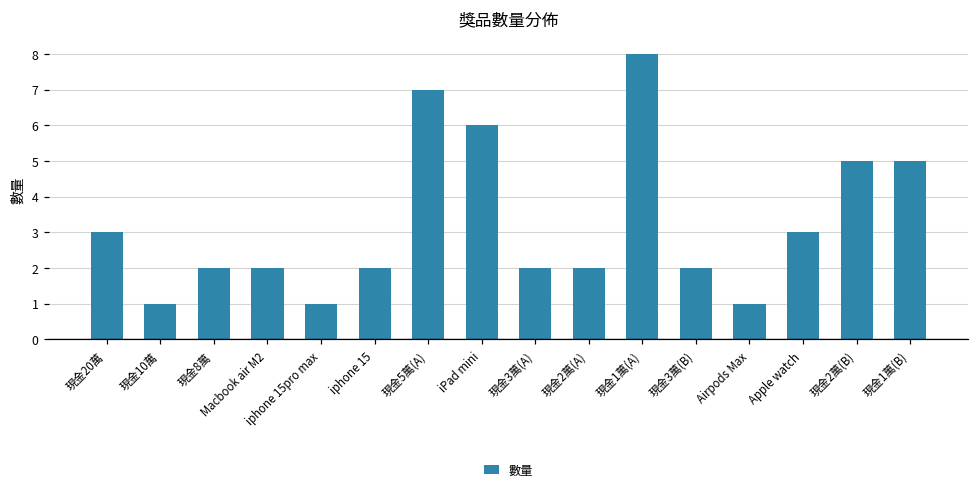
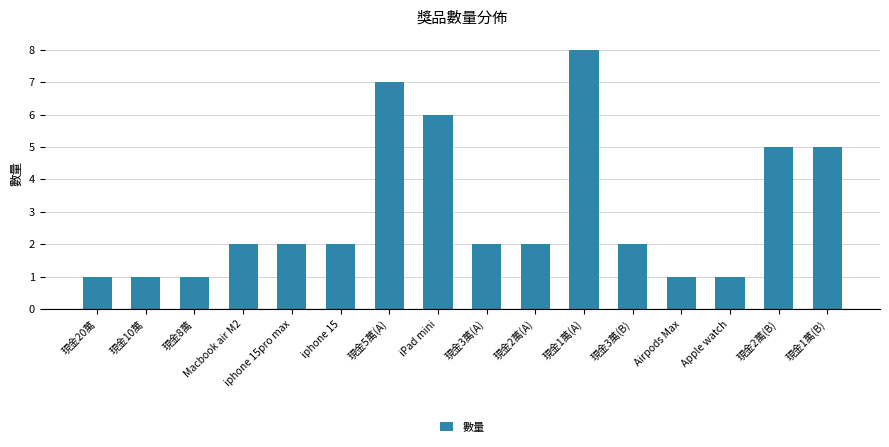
現金20萬: 3 -> 1
現金8萬: 2 -> 1
iphone 15pro max: 1 -> 2
Apple watch: 3 -> 1
